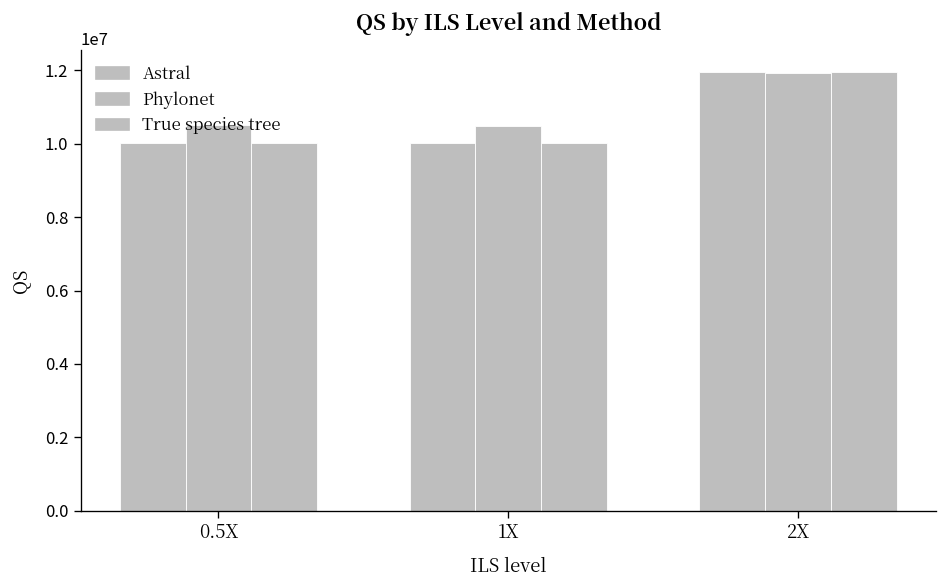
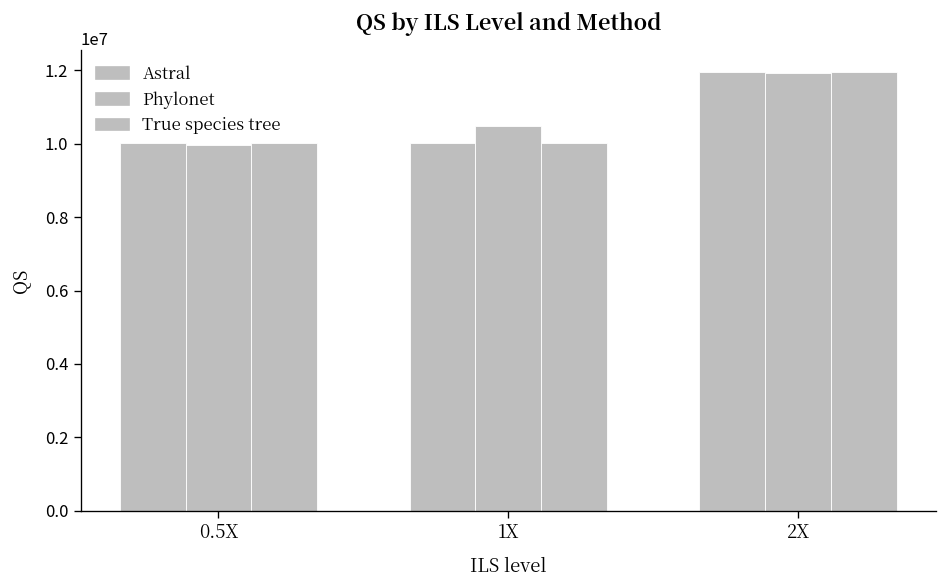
0.5X: 10500000 -> 10000000
